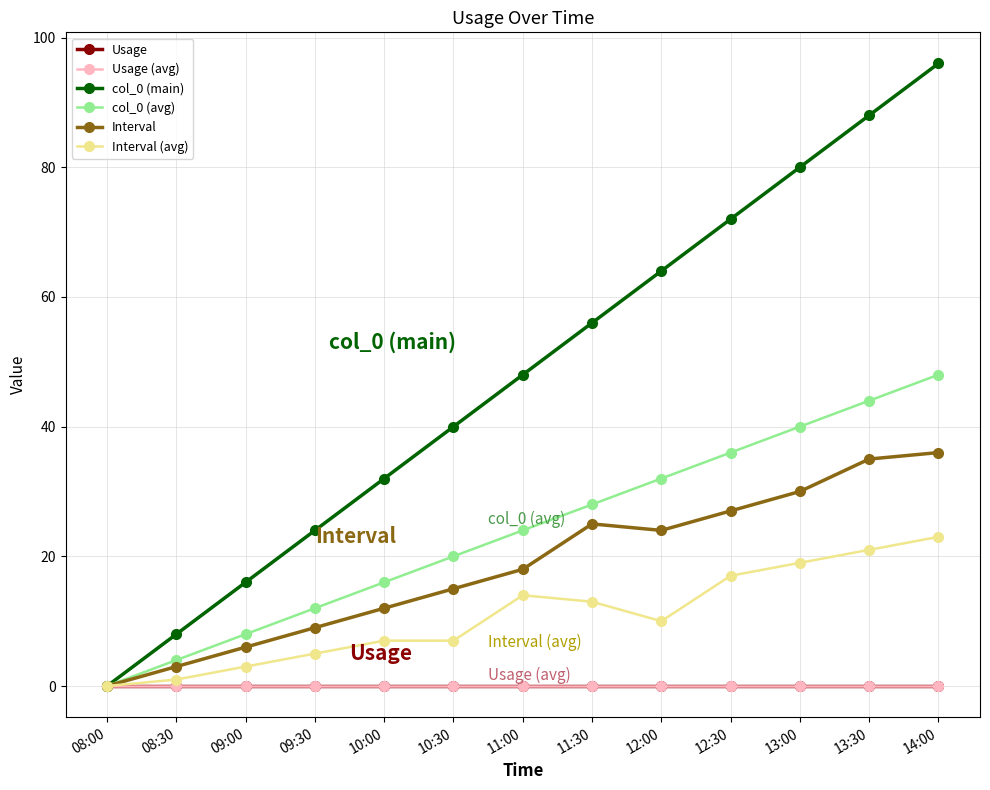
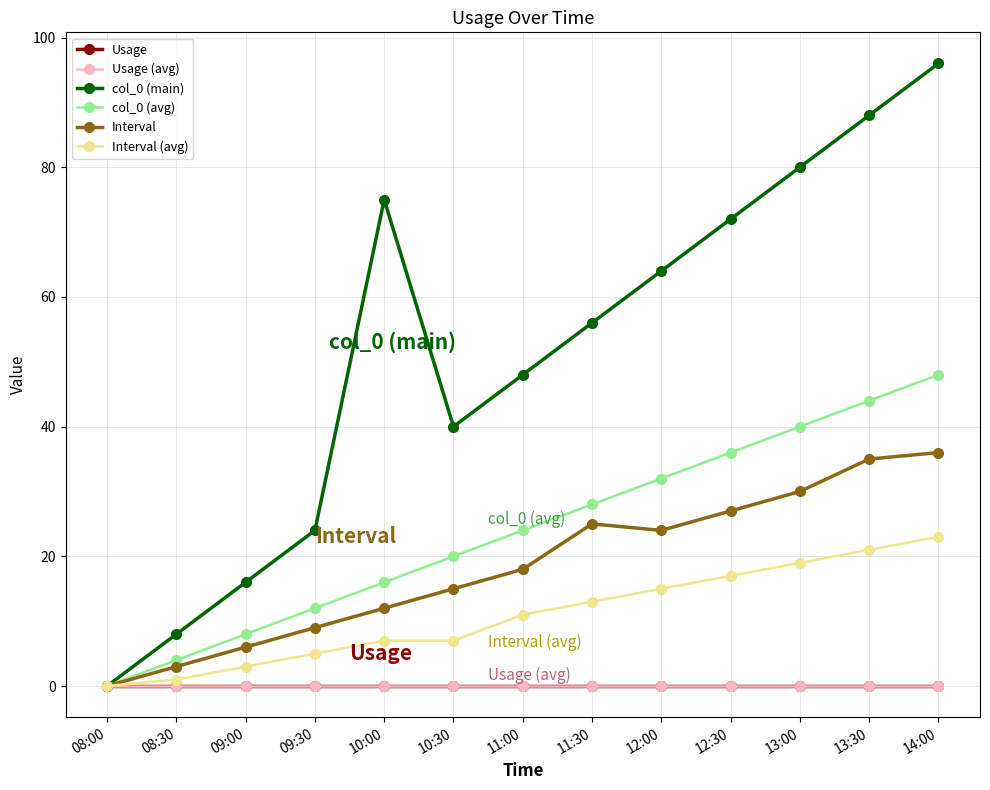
col_0 (main), 10:00: 32 -> 75
Interval (avg), 11:00: 14 -> 11
Interval (avg), 12:00: 10 -> 15
